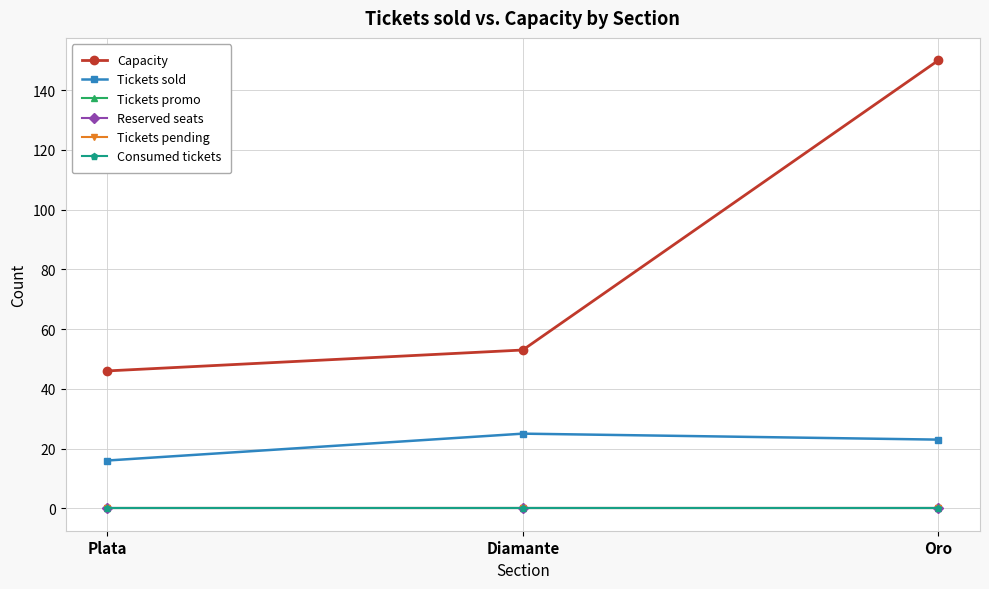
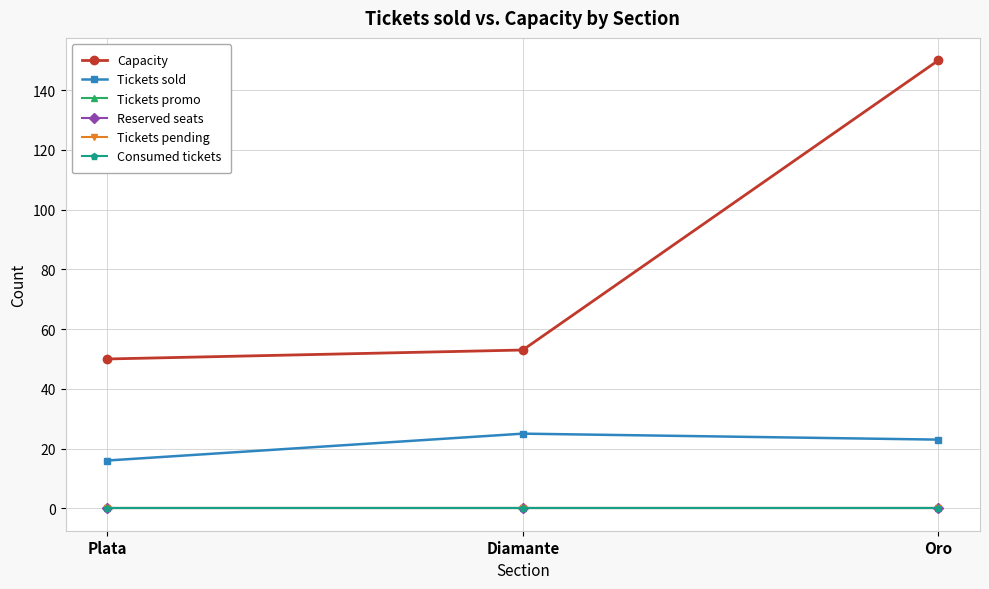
Capacity, Plata: 46 -> 50
